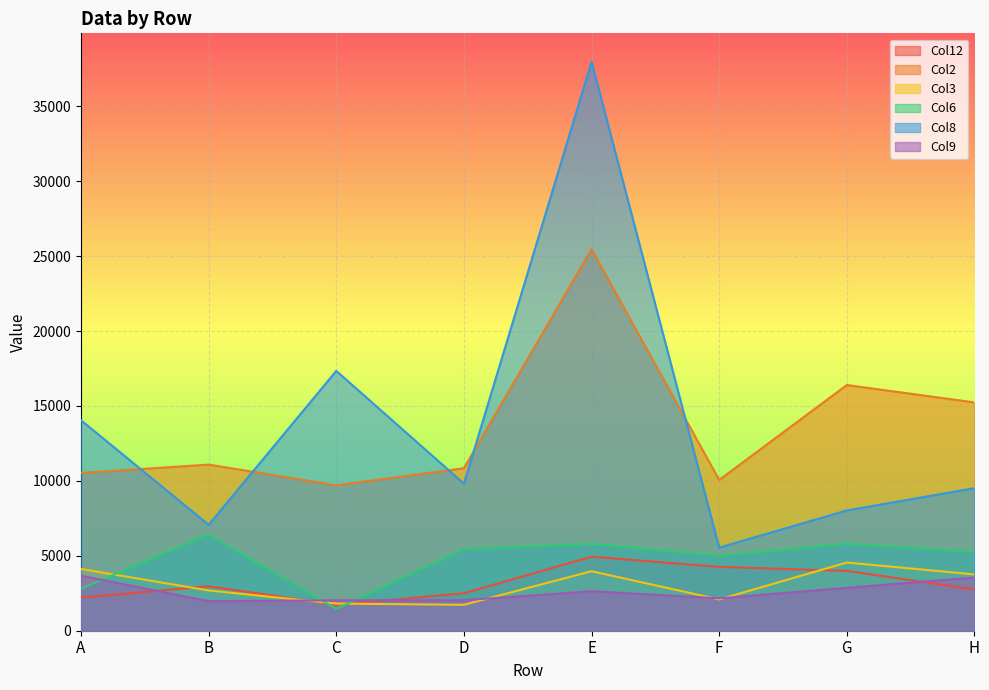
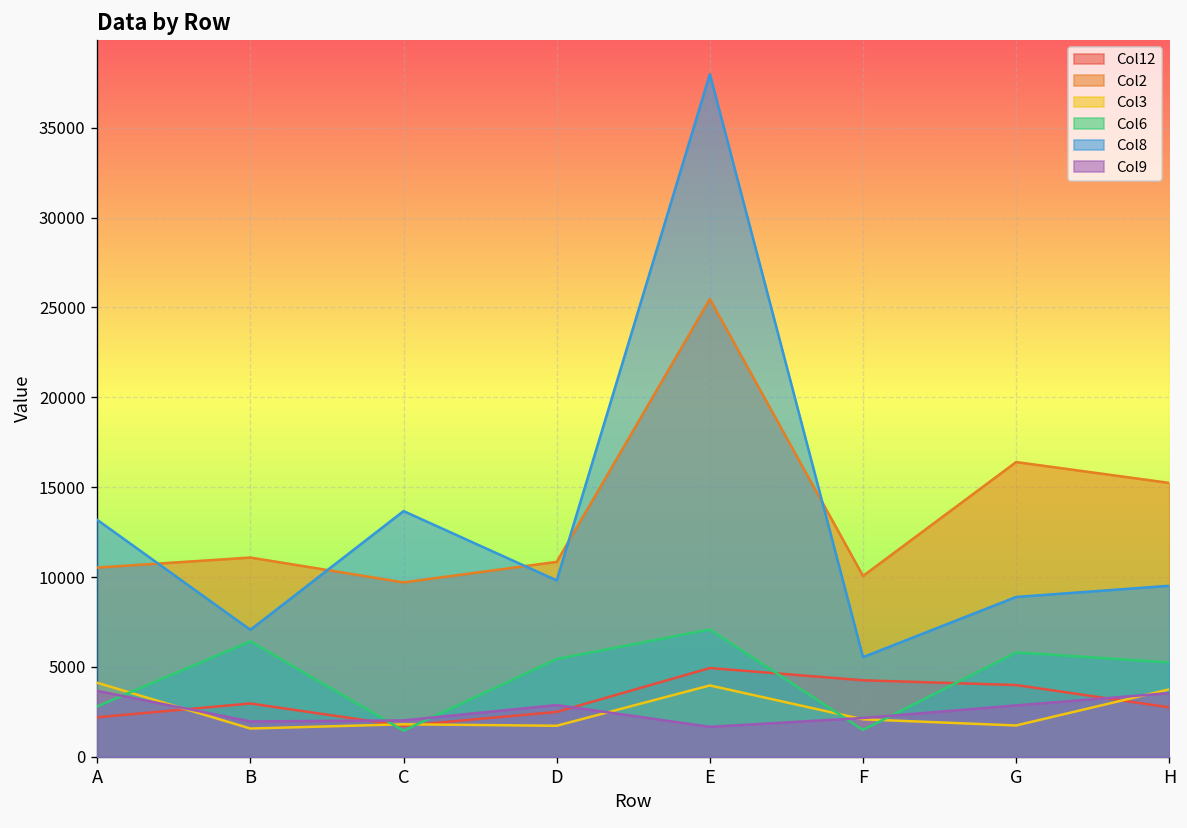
Col8, A: 14000 -> 13200
Col3, B: 2700 -> 1600
Col8, C: 17300 -> 13700
Col9, D: 2000 -> 2900
Col6, E: 5800 -> 7100
Col9, E: 2600 -> 1700
Col6, F: 5000 -> 1500
Col3, G: 4600 -> 1700
Col8, G: 8000 -> 8900
